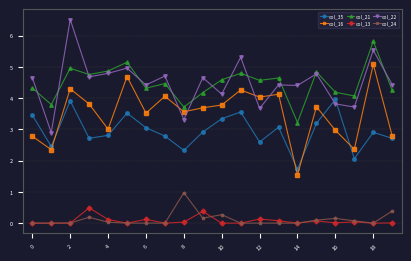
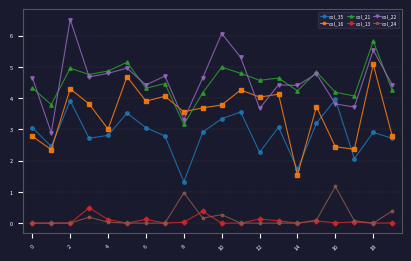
col_35, 0: 3.5 -> 3.1
col_16, 6: 3.5 -> 3.9
col_35, 8: 2.3 -> 1.3
col_21, 8: 3.7 -> 3.2
col_21, 10: 4.6 -> 5.0
col_22, 10: 4.1 -> 6.1
col_35, 12: 2.6 -> 2.3
col_21, 14: 3.2 -> 4.2
col_16, 16: 3.0 -> 2.4
col_24, 16: 0.2 -> 1.2
